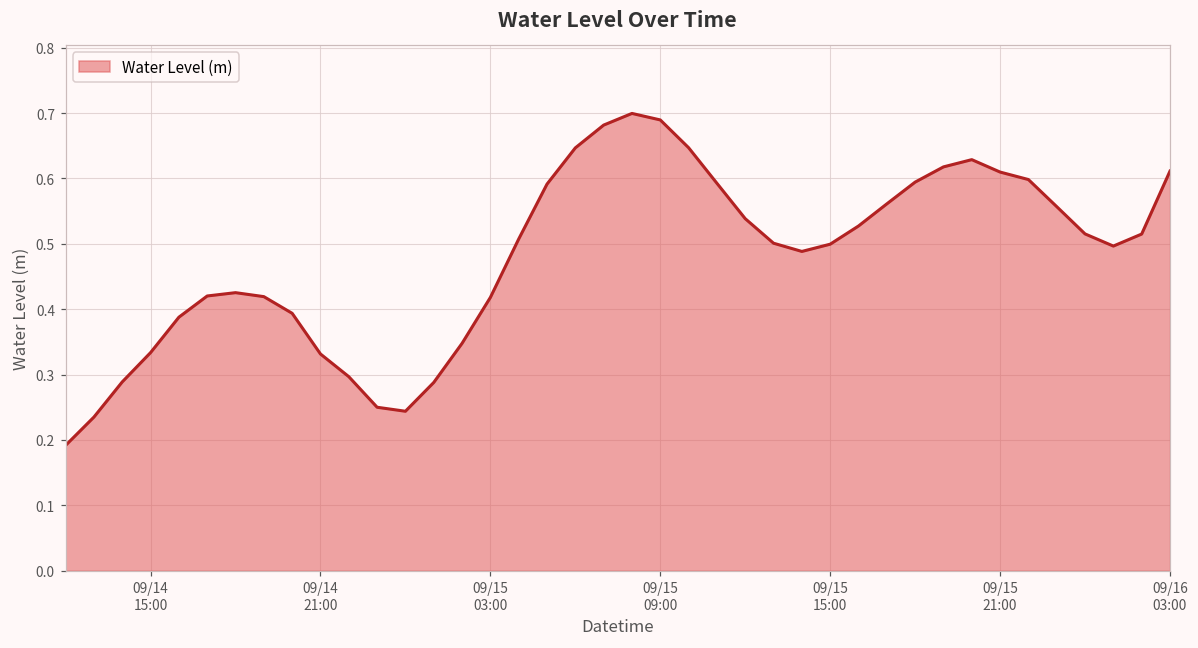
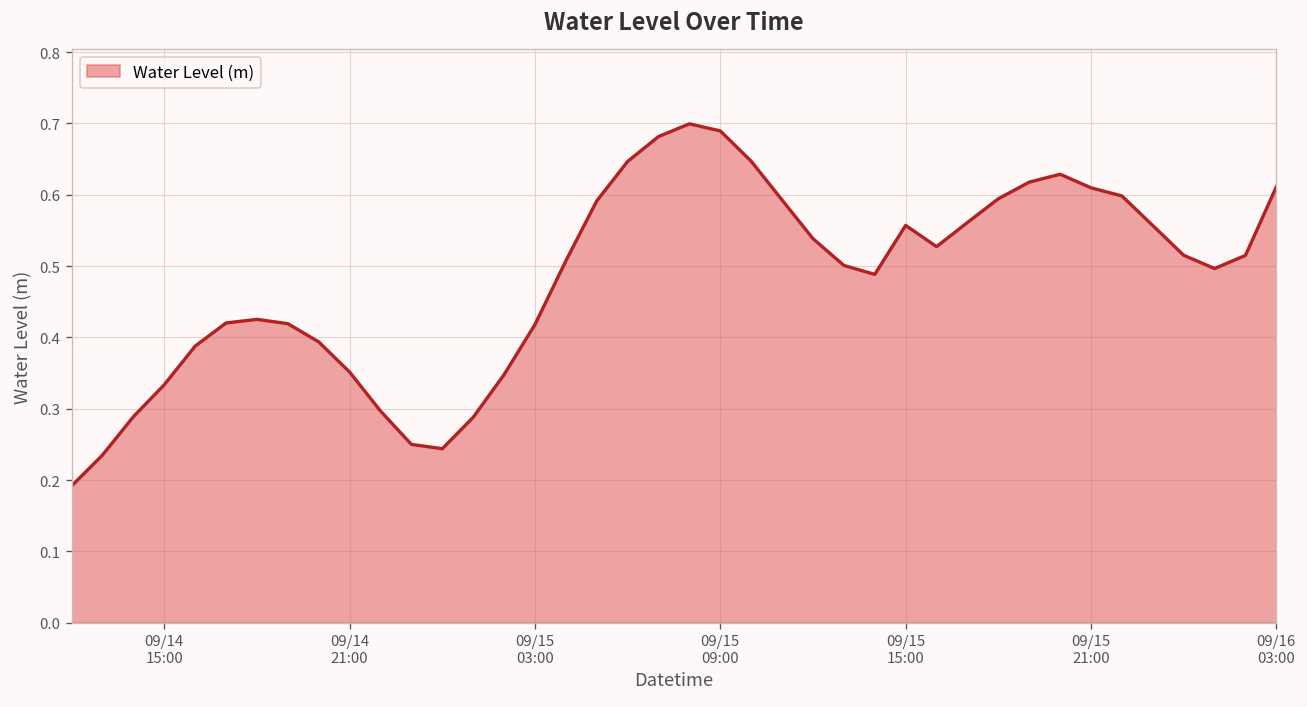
09/14 21:00: 0.33 -> 0.35
09/15 15:00: 0.50 -> 0.56
